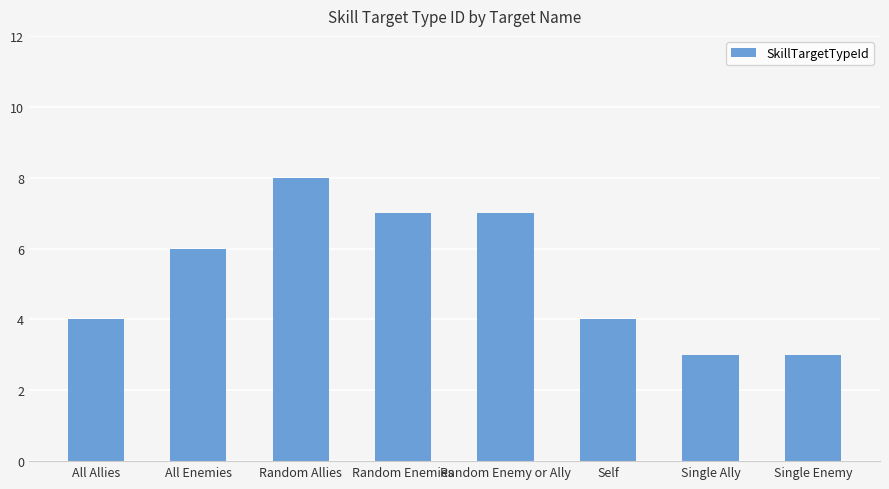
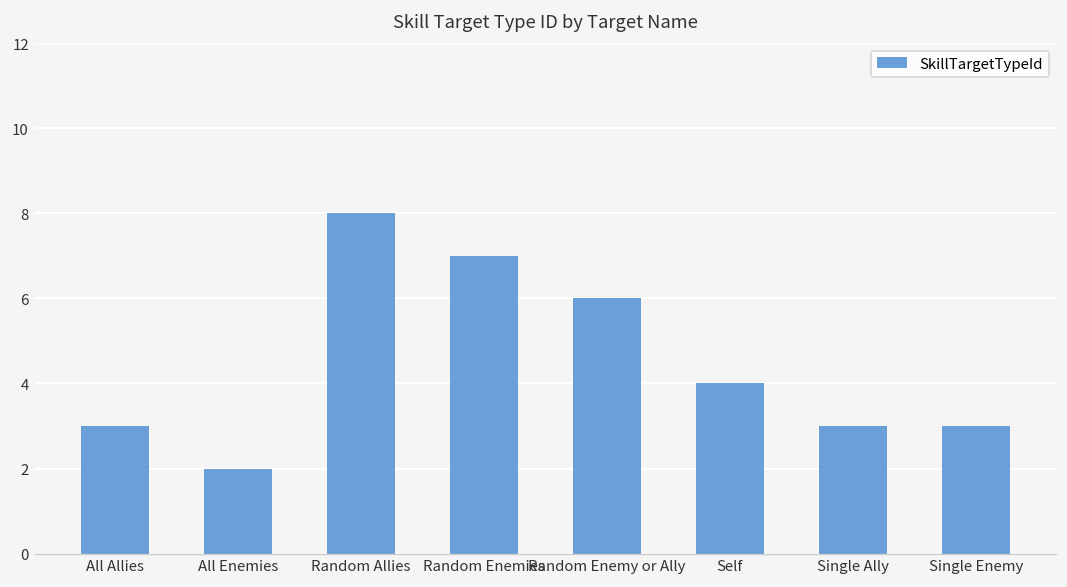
All Allies: 4 -> 3
All Enemies: 6 -> 2
Random Enemy or Ally: 7 -> 6
